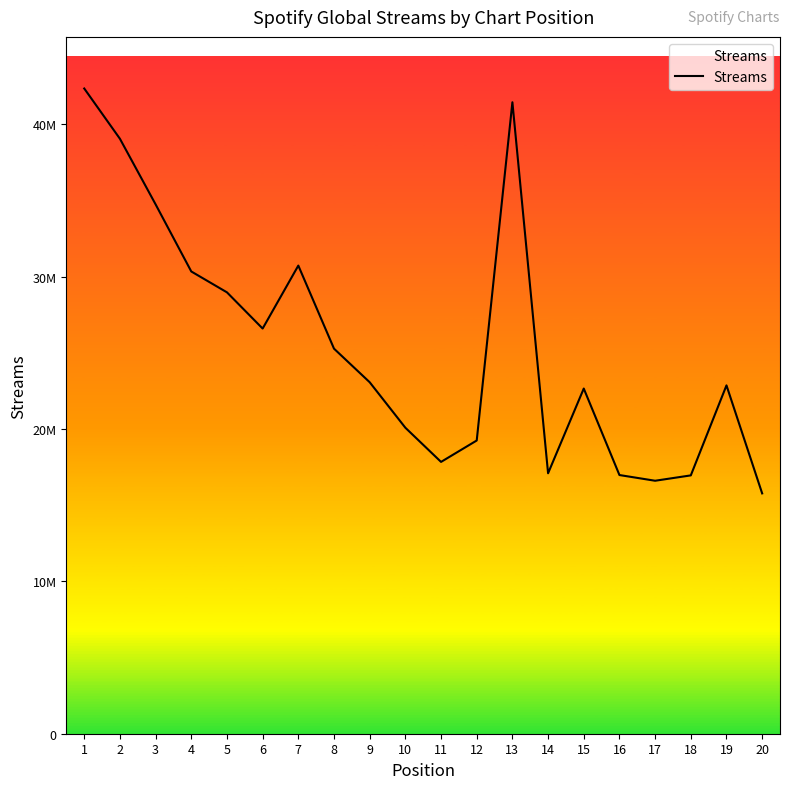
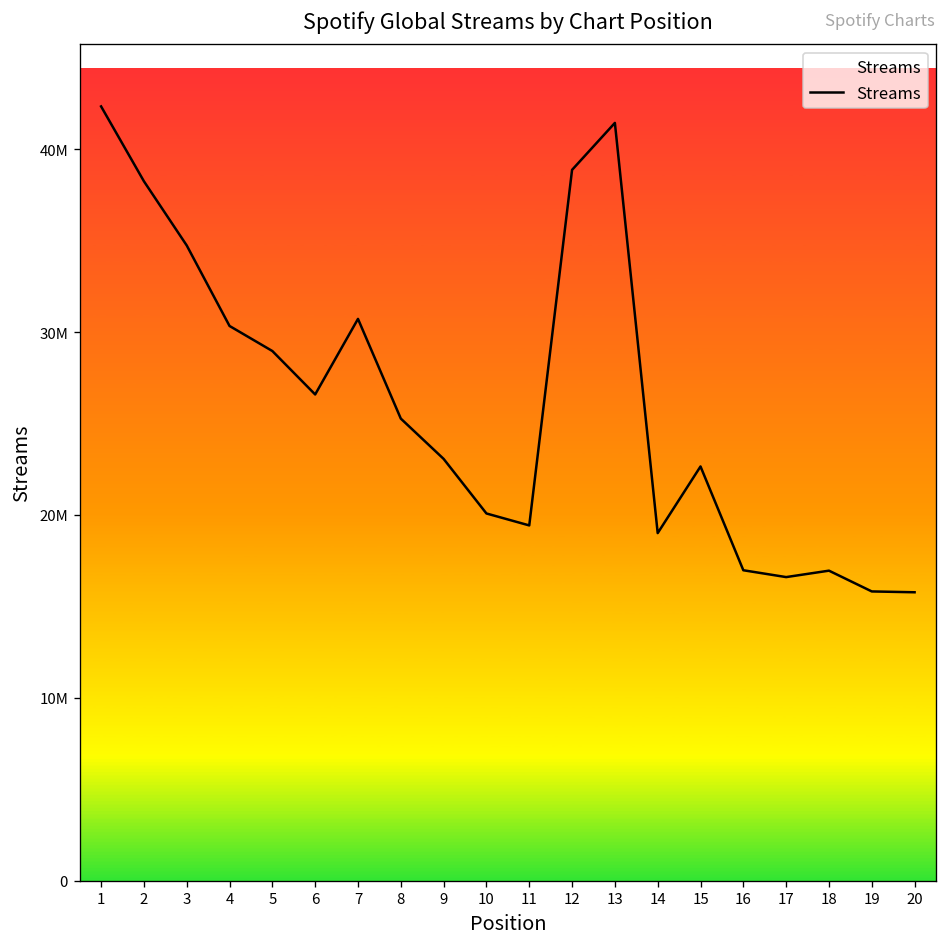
2: 39000000 -> 38200000
11: 17800000 -> 19400000
12: 19200000 -> 38900000
14: 17100000 -> 19000000
19: 22900000 -> 15800000
